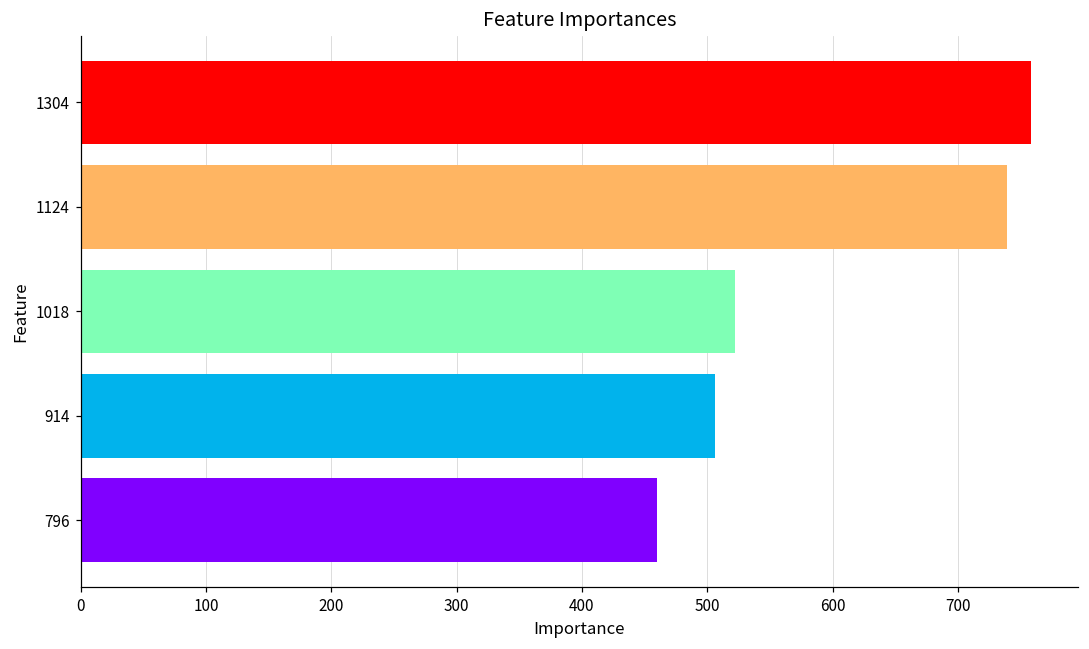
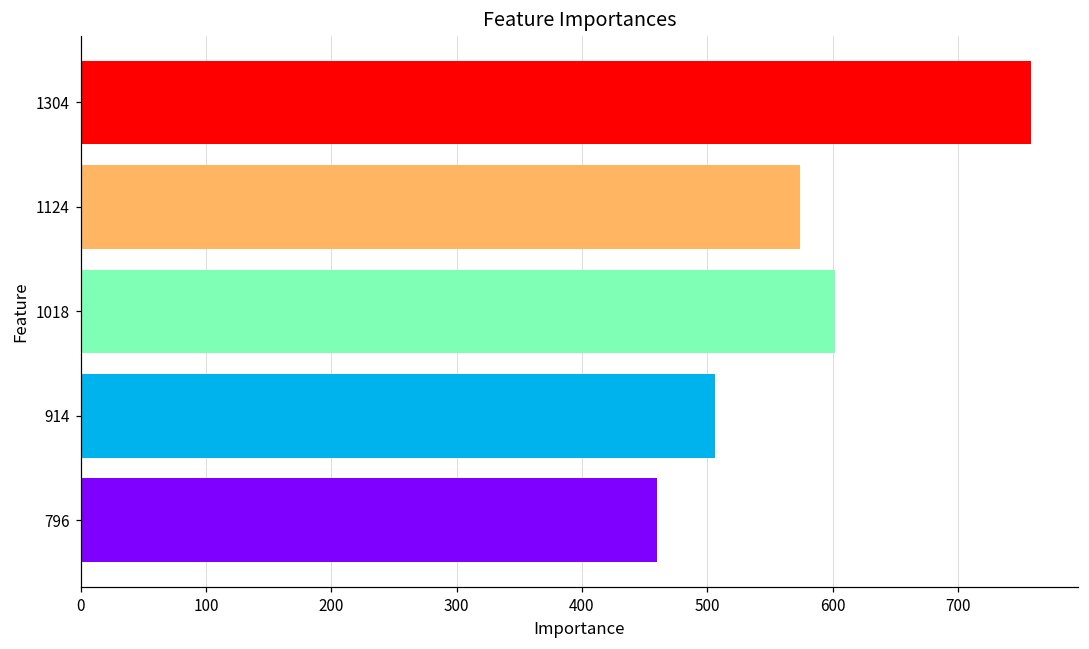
1124: 739 -> 574
1018: 522 -> 602
